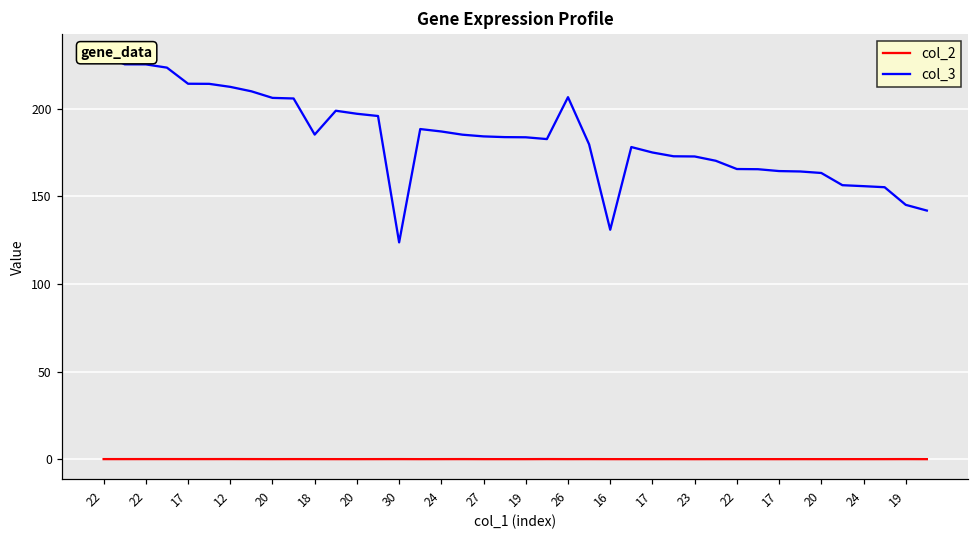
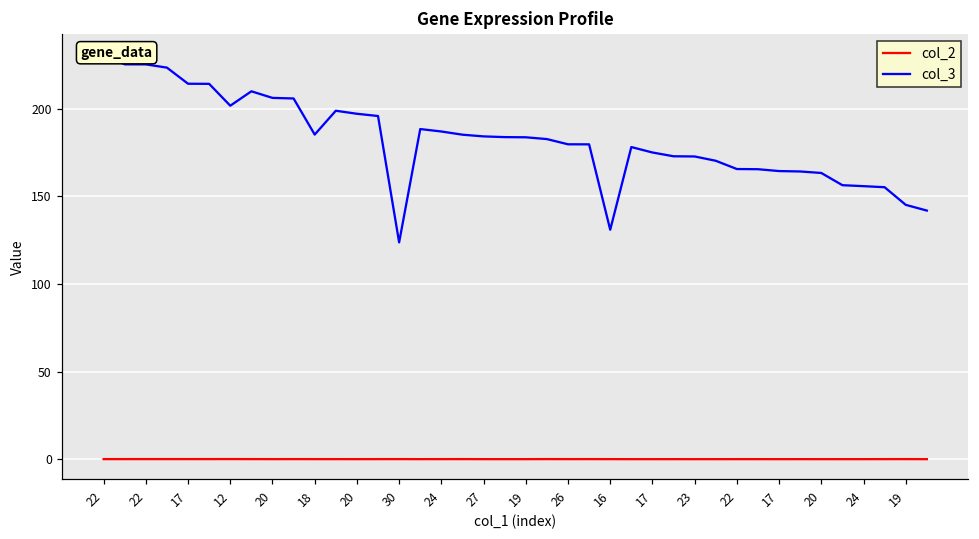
col_3, 12: 213 -> 202
col_3, 26: 207 -> 180
